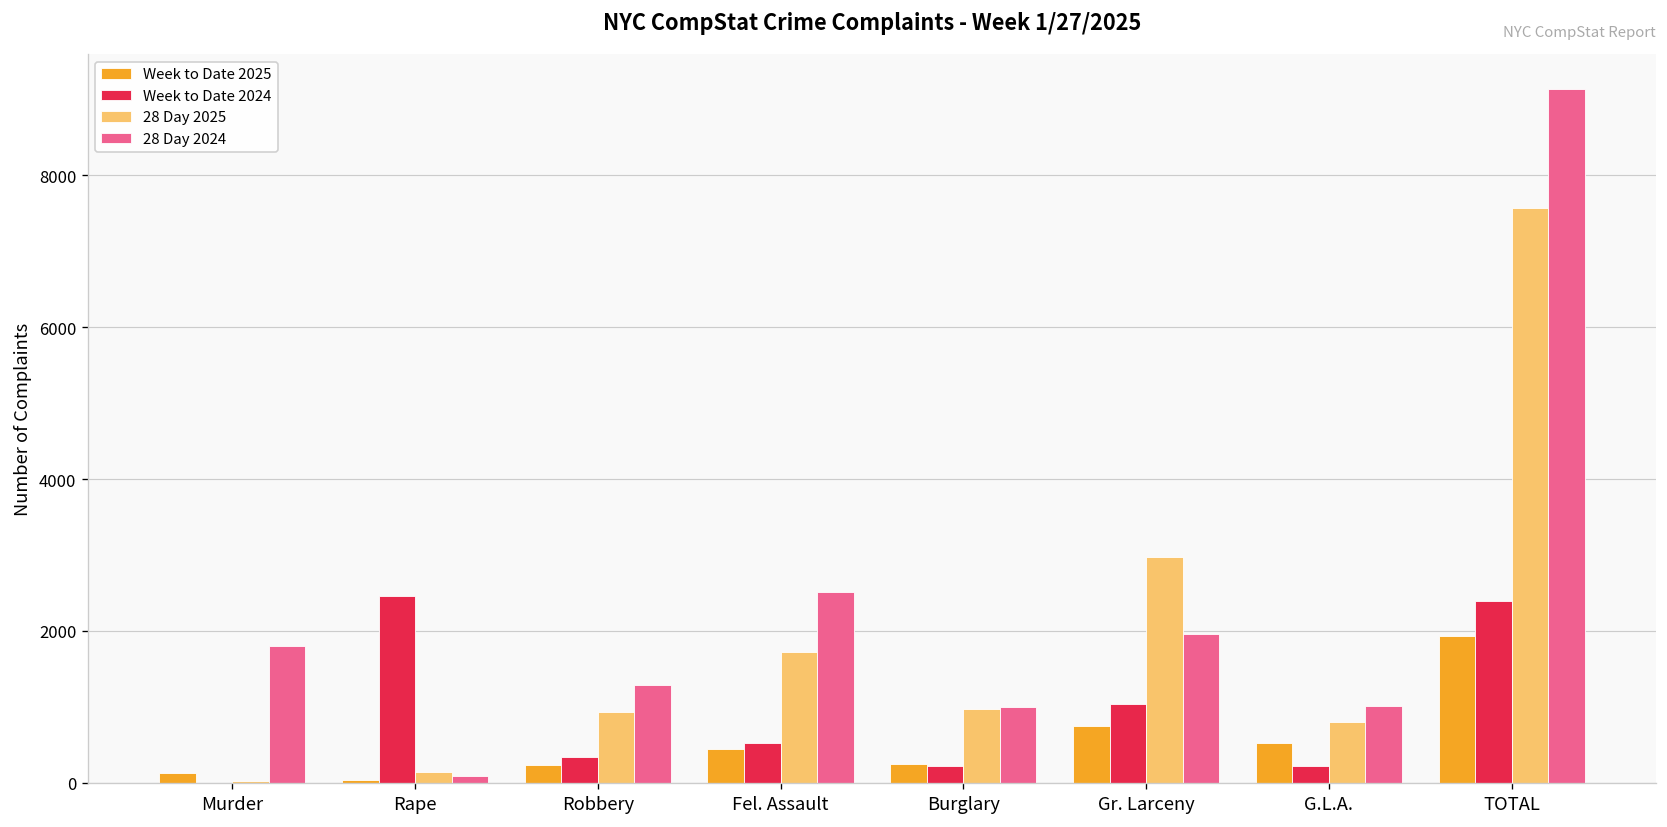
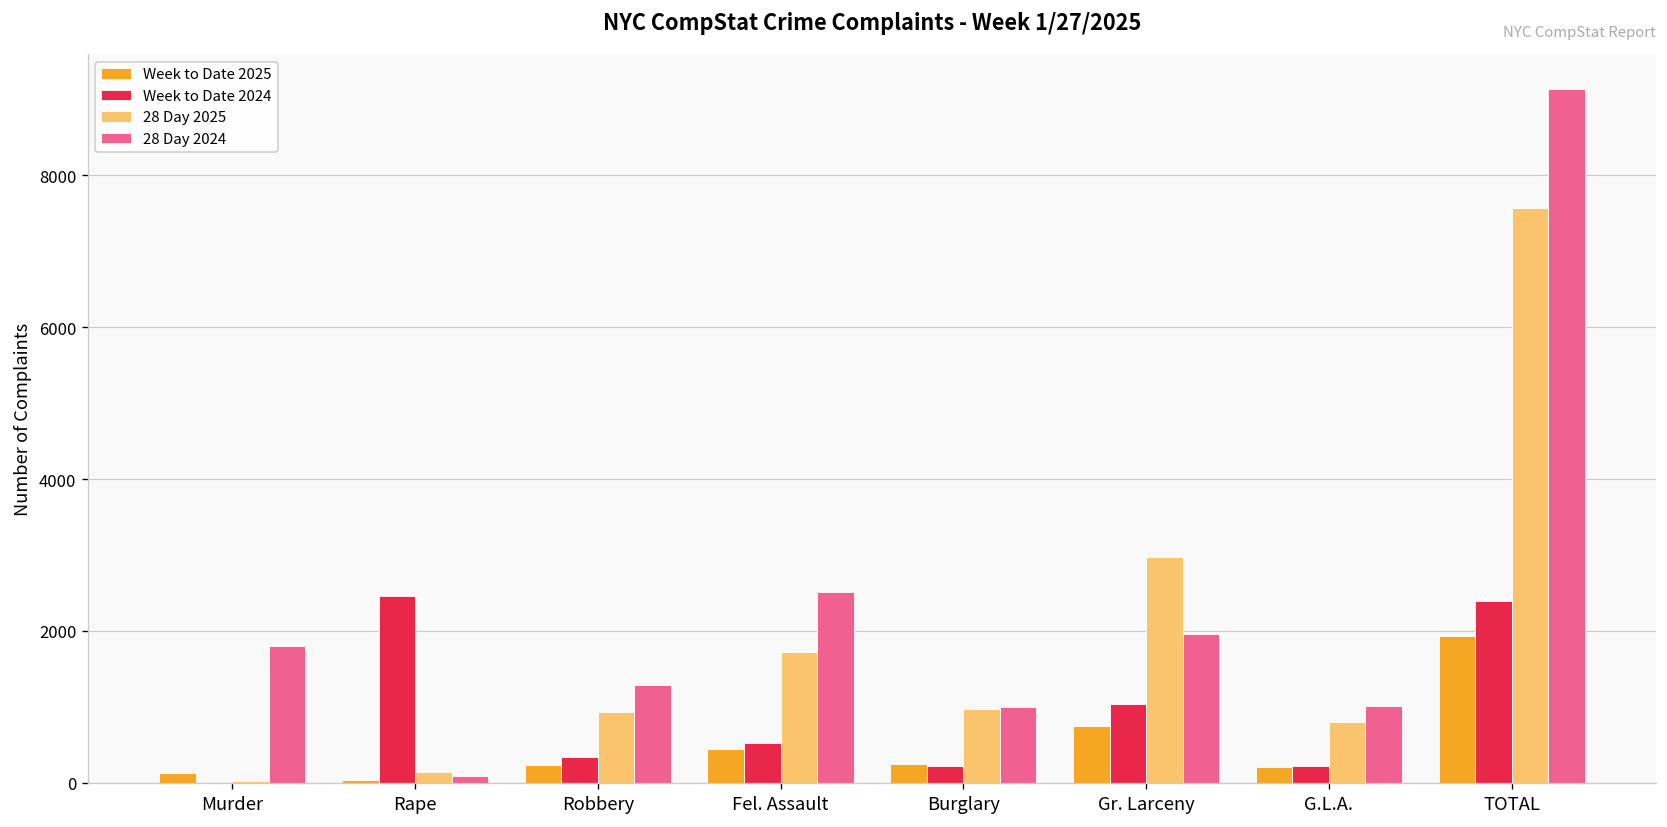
Week to Date 2025, G.L.A.: 500 -> 200
